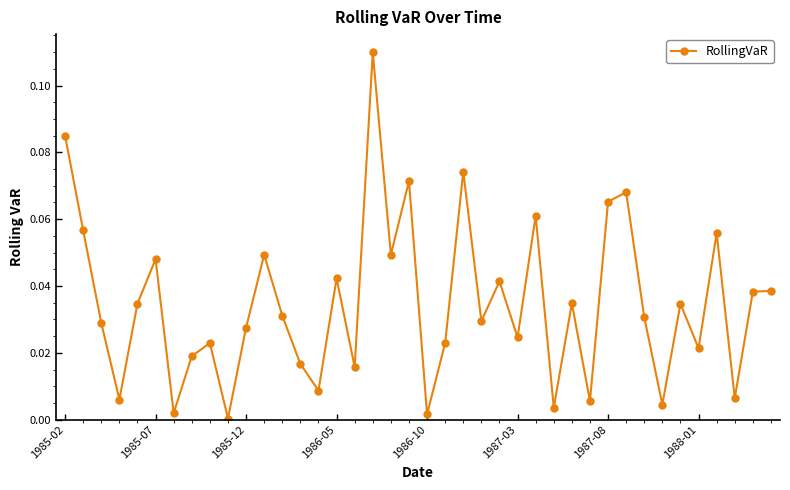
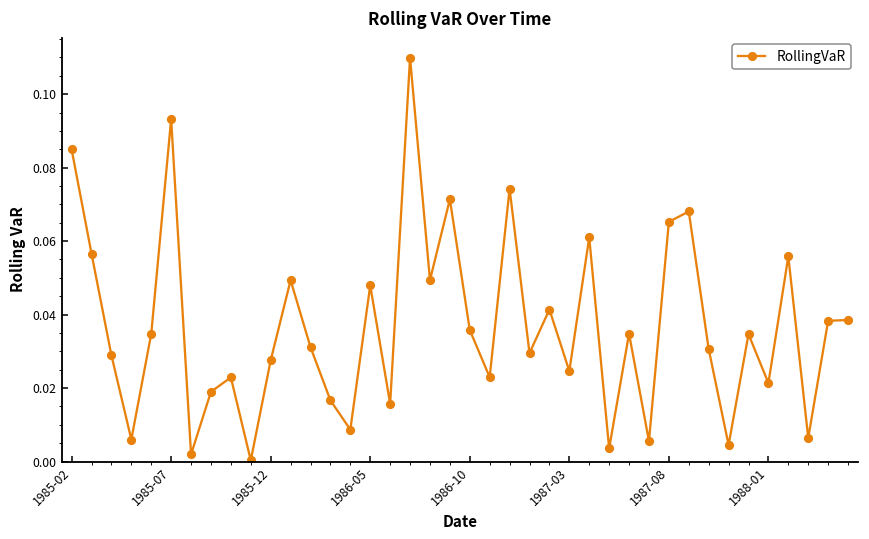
1985-07: 0.048 -> 0.093
1986-05: 0.042 -> 0.048
1986-10: 0.002 -> 0.036
